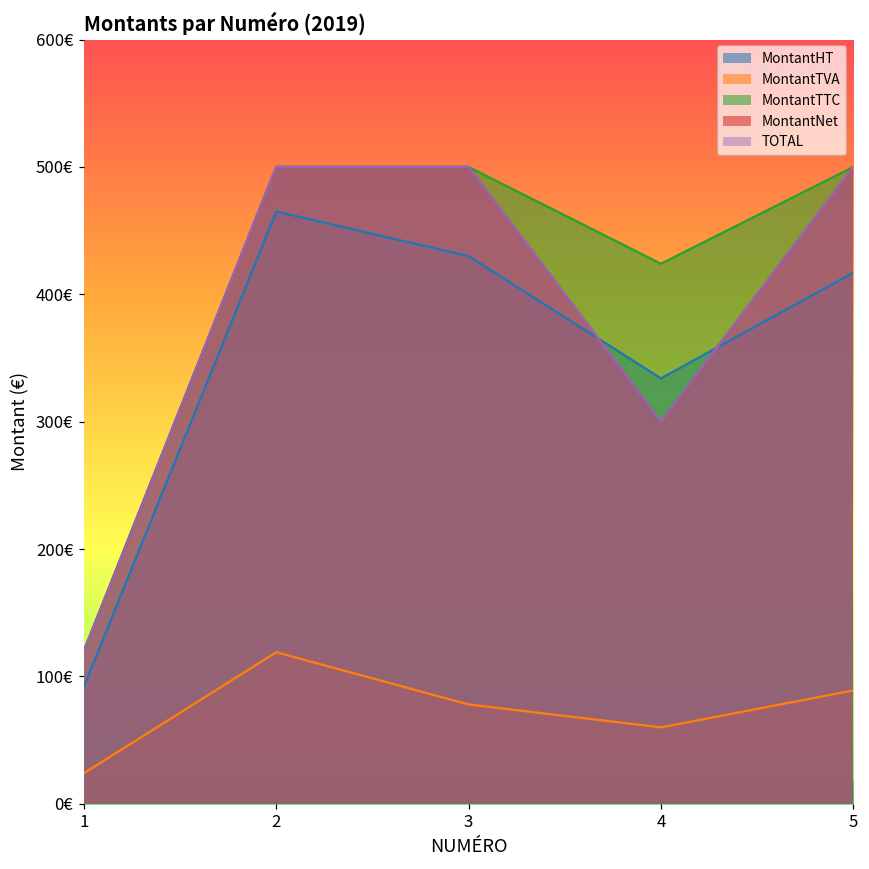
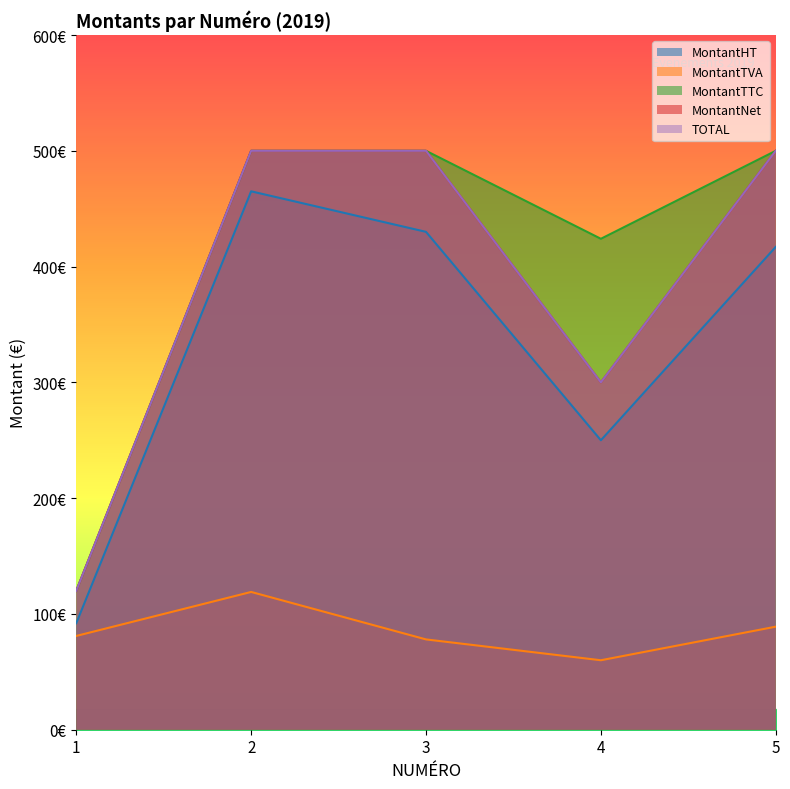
MontantTVA, 1: 24€ -> 81€
MontantHT, 4: 334€ -> 250€
